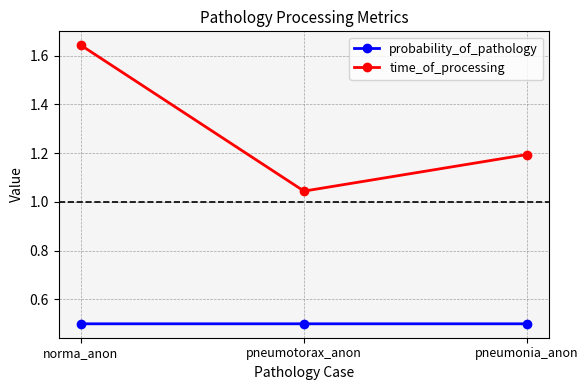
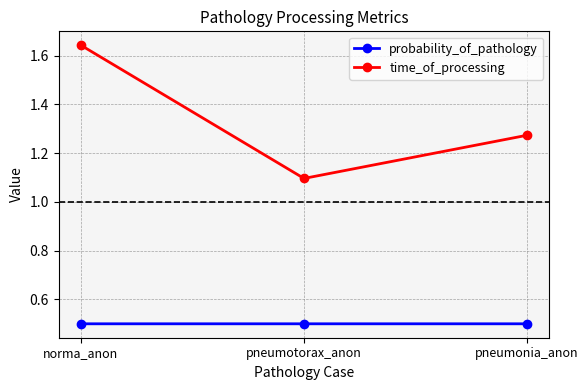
time_of_processing, pneumotorax_anon: 1.04 -> 1.10
time_of_processing, pneumonia_anon: 1.19 -> 1.27
